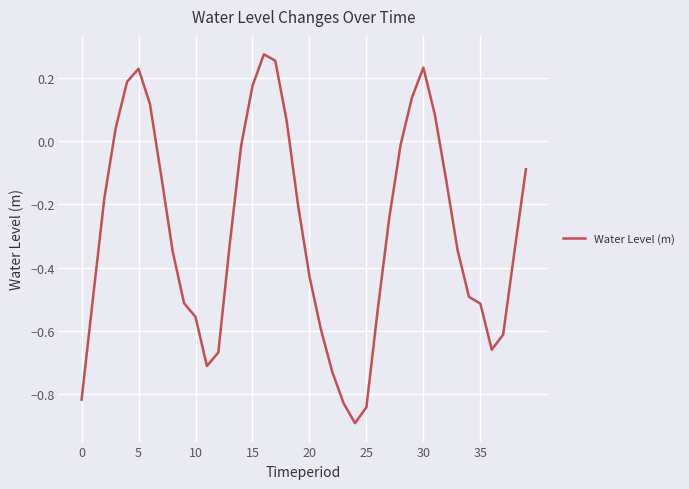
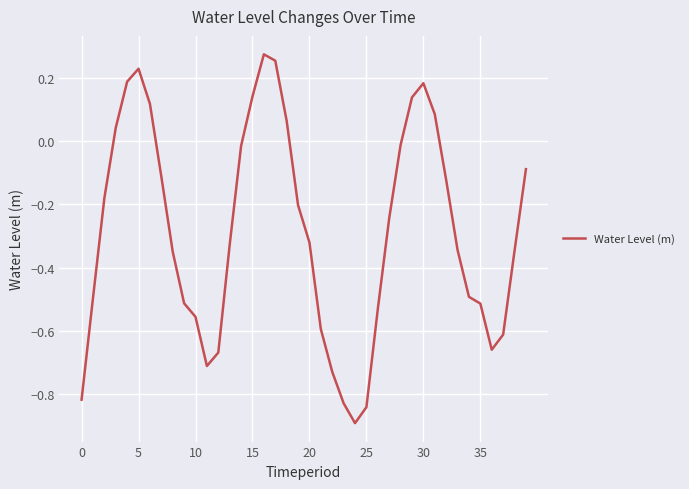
15: 0.17 -> 0.14
20: -0.43 -> -0.32
30: 0.23 -> 0.18
